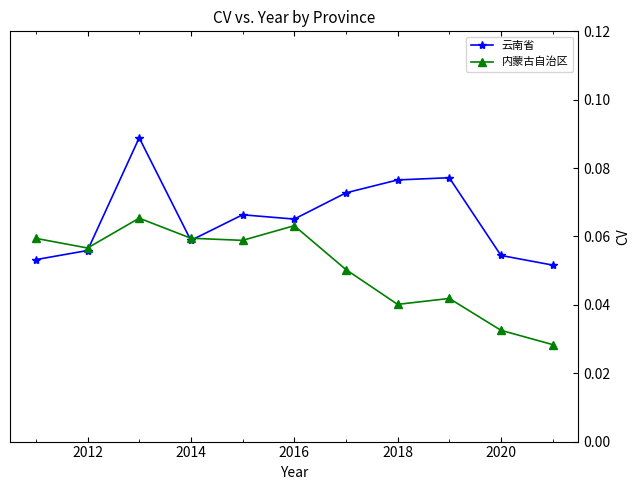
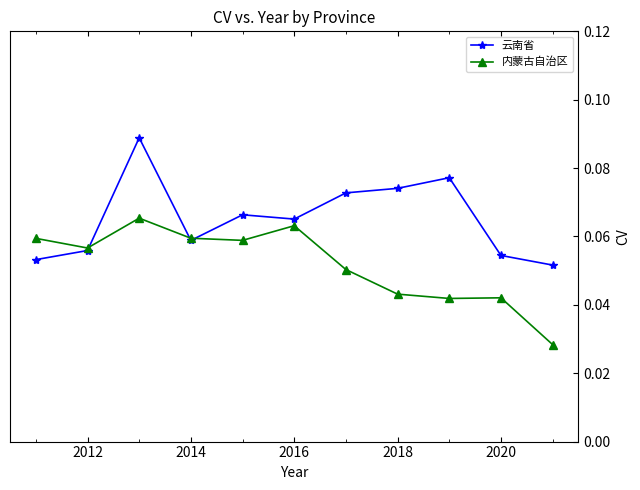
云南省, 2018: 0.077 -> 0.074
内蒙古自治区, 2018: 0.040 -> 0.043
内蒙古自治区, 2020: 0.033 -> 0.042
